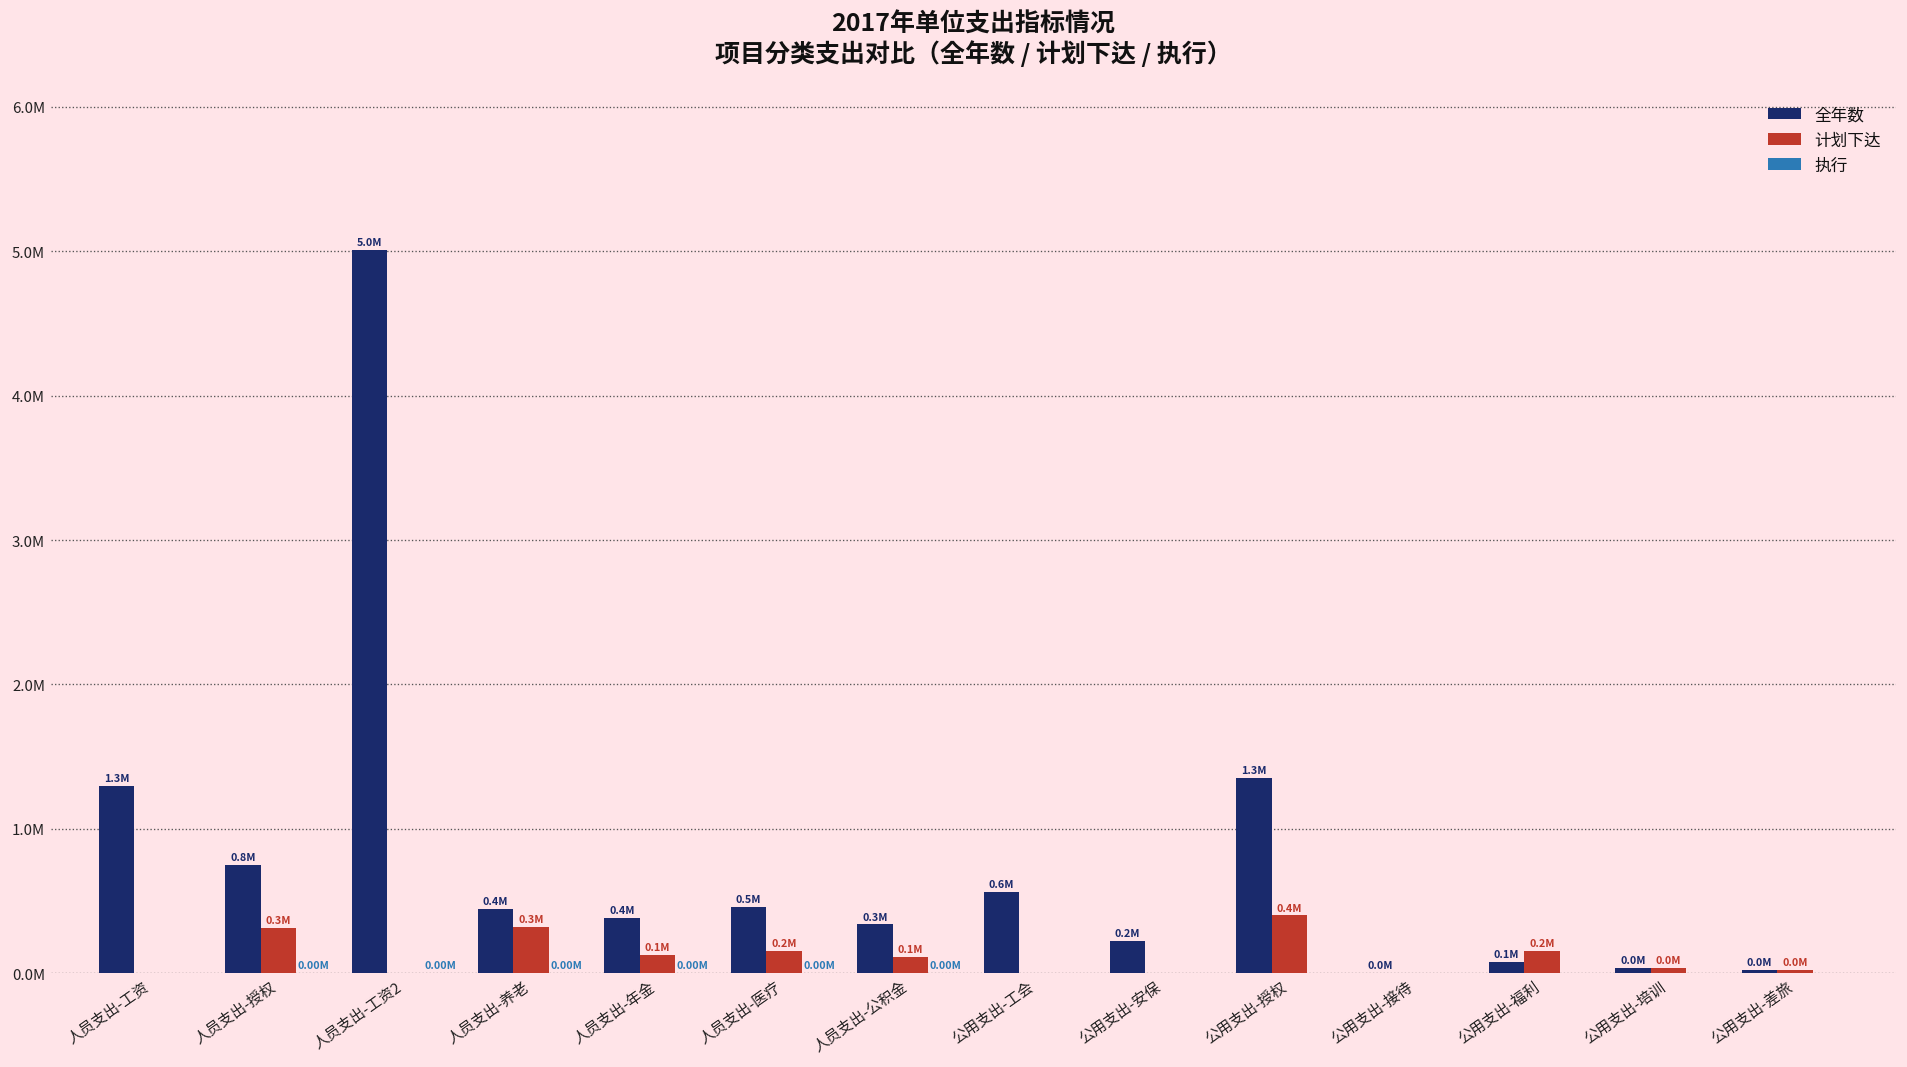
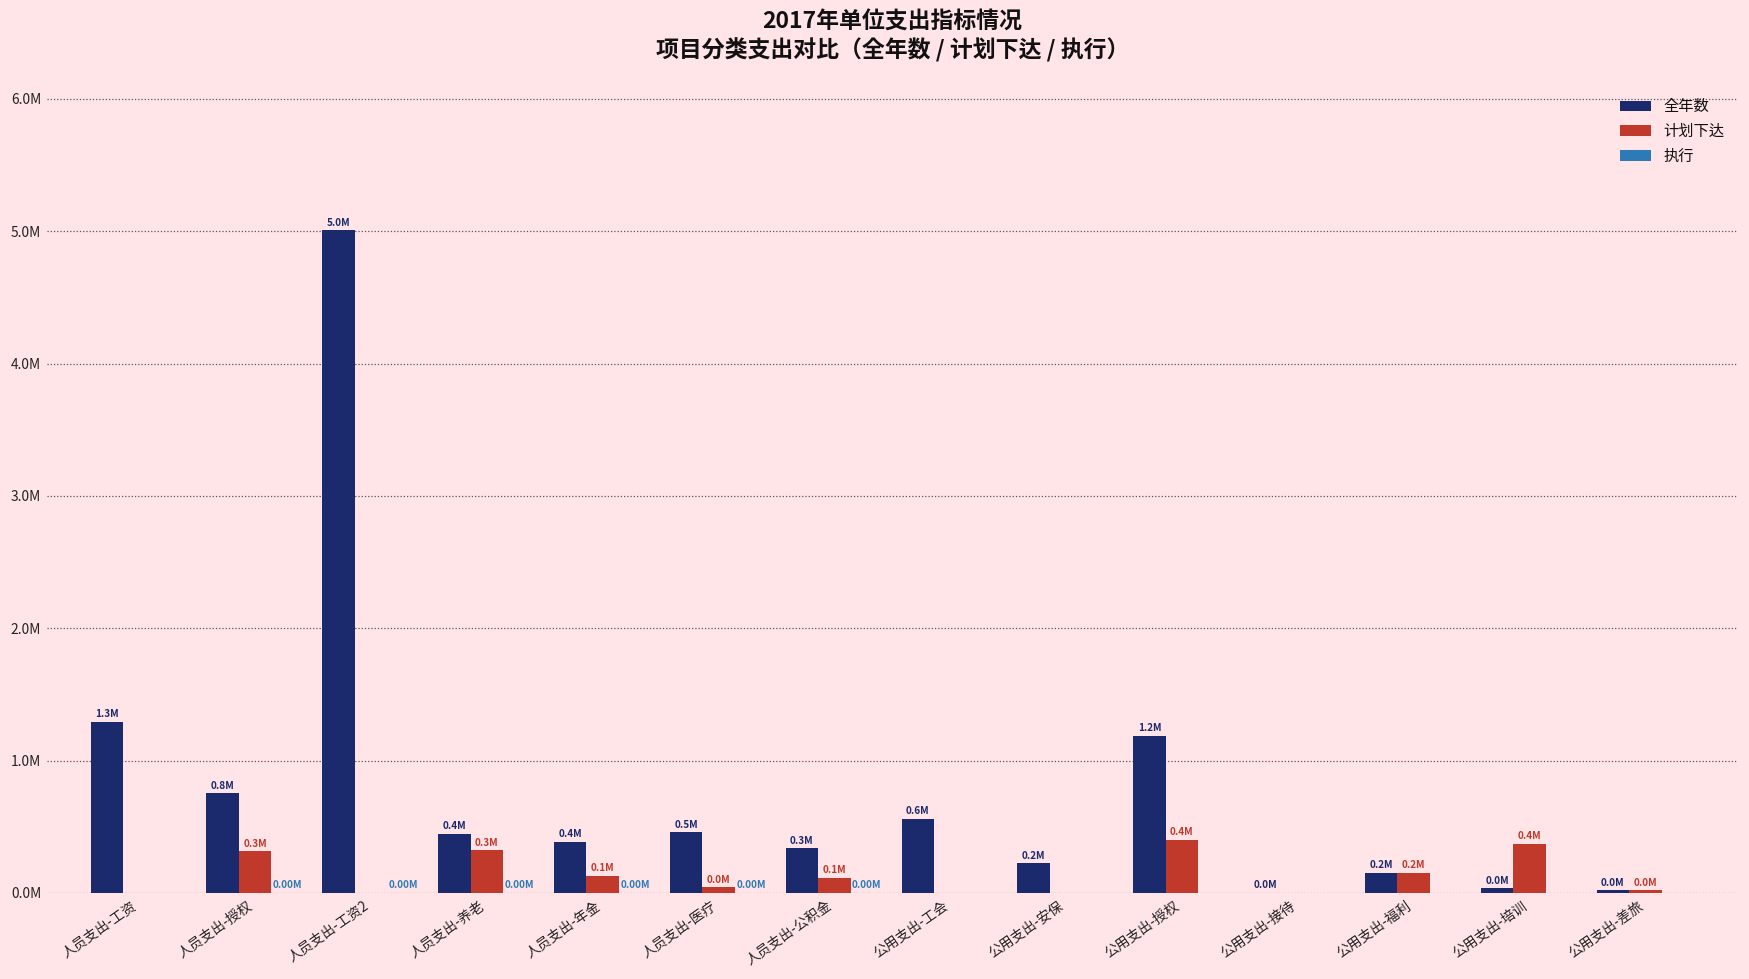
计划下达, 人员支出-医疗: 0.2M -> 0.0M
全年数, 公用支出-授权: 1.3M -> 1.2M
全年数, 公用支出-福利: 0.1M -> 0.2M
计划下达, 公用支出-培训: 0.0M -> 0.4M
